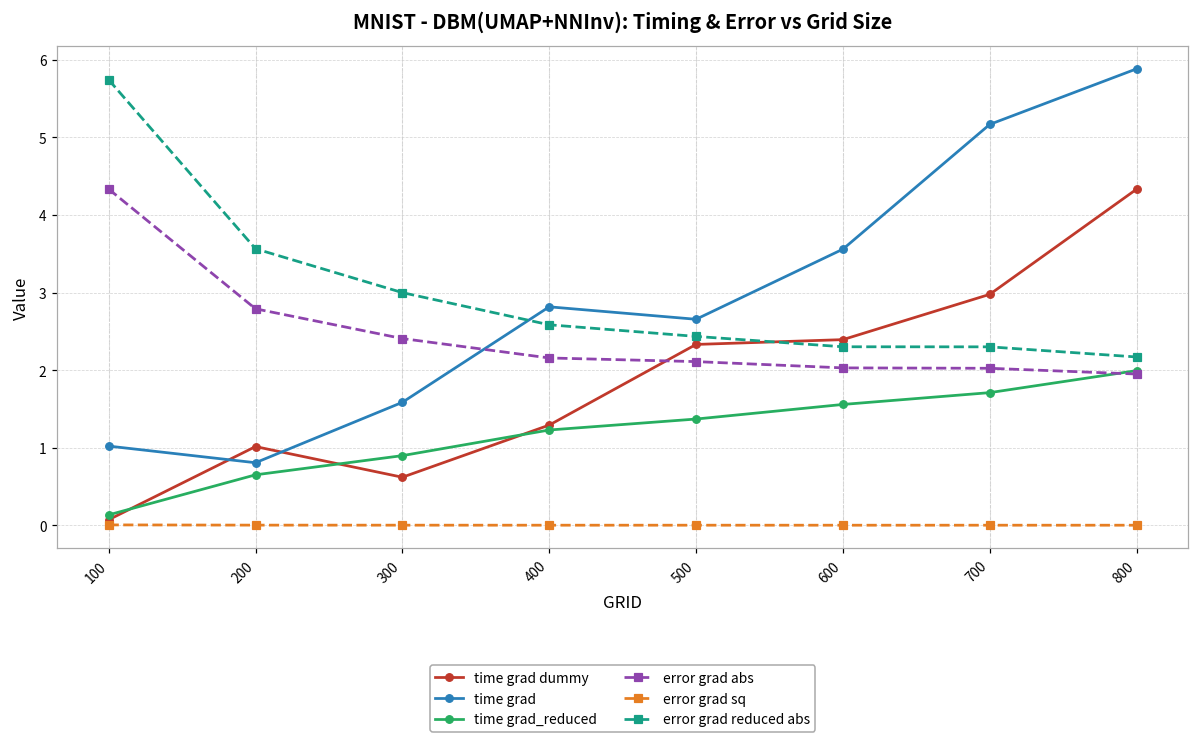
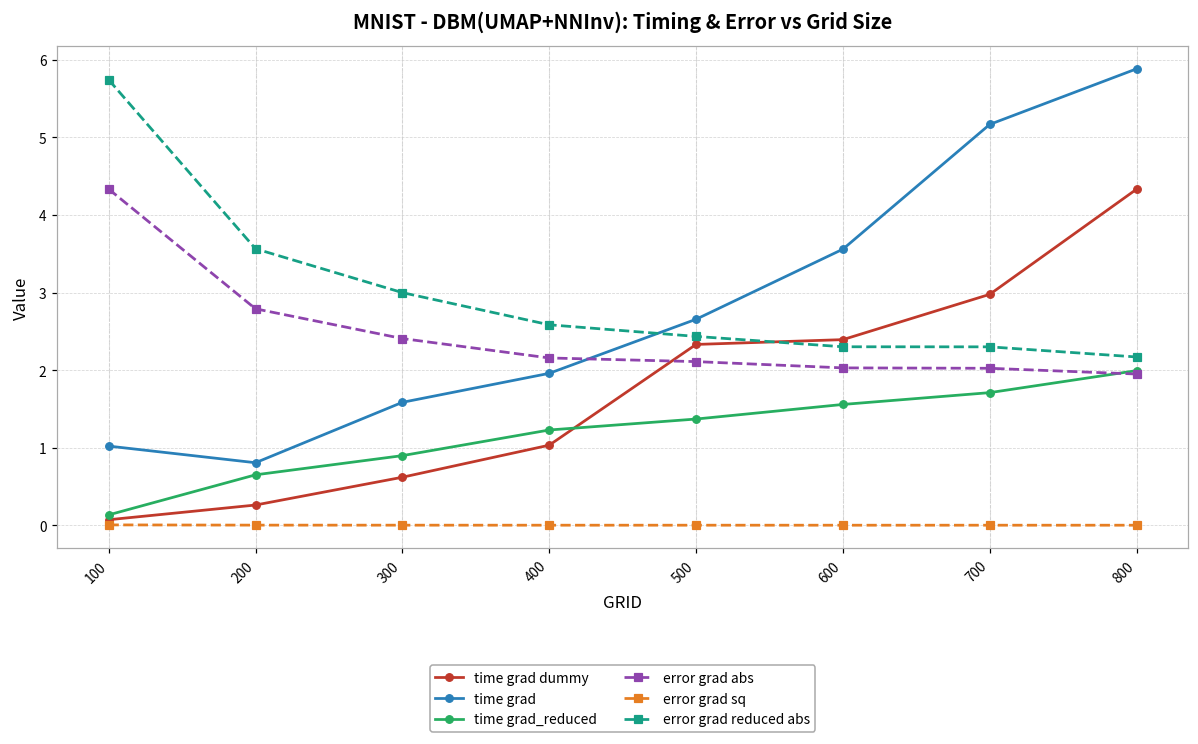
time grad dummy, 200: 1.0 -> 0.3
time grad dummy, 400: 1.3 -> 1.0
time grad, 400: 2.8 -> 2.0
